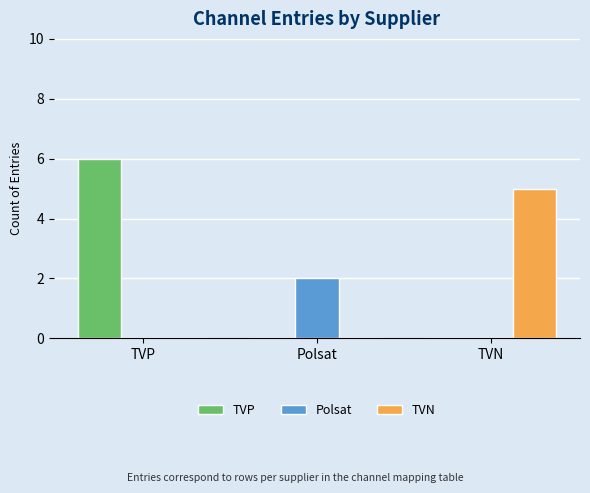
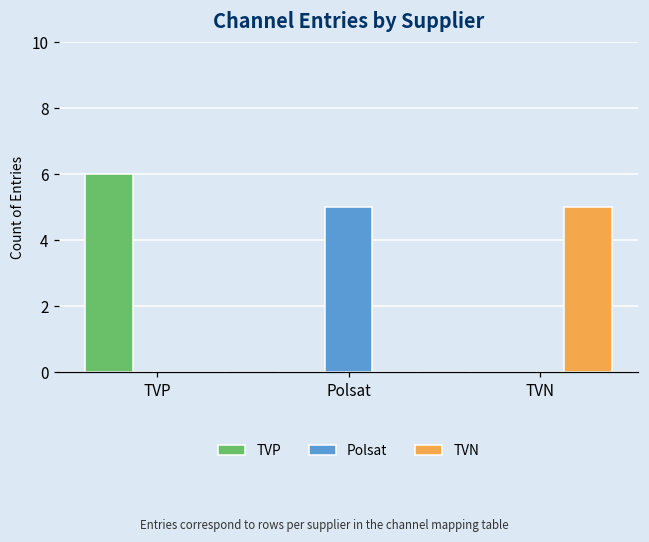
Polsat, Polsat: 2 -> 5
